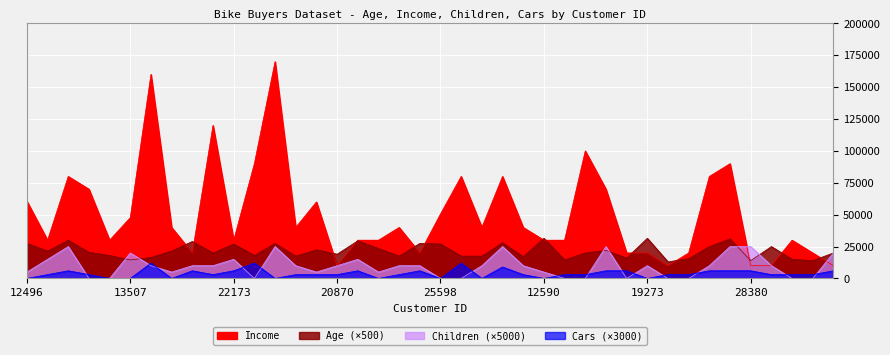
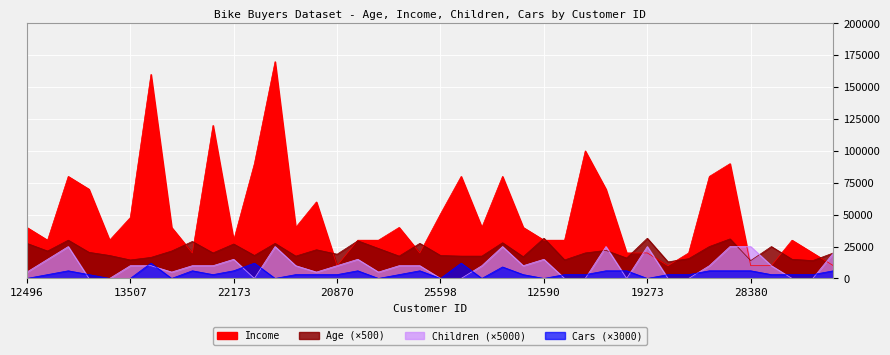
Income, 12496: 61000 -> 40000
Children (×5000), 13507: 20000 -> 10000
Age (×500), 25598: 27000 -> 18000
Children (×5000), 12590: 5000 -> 15000
Children (×5000), 19273: 10000 -> 25000
